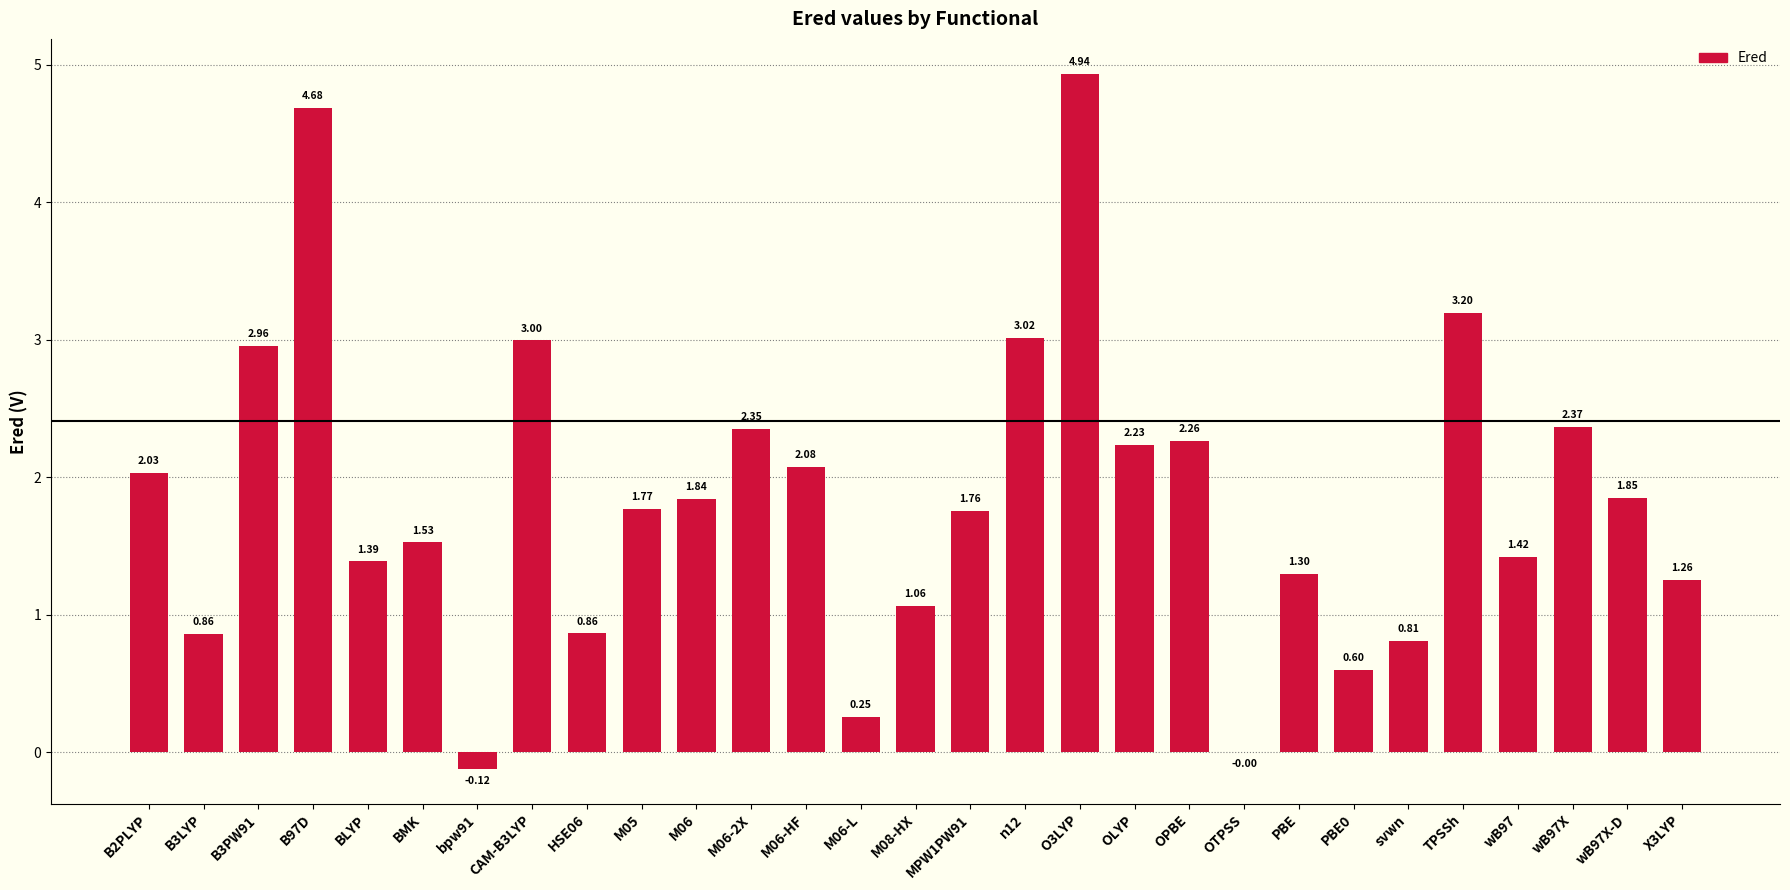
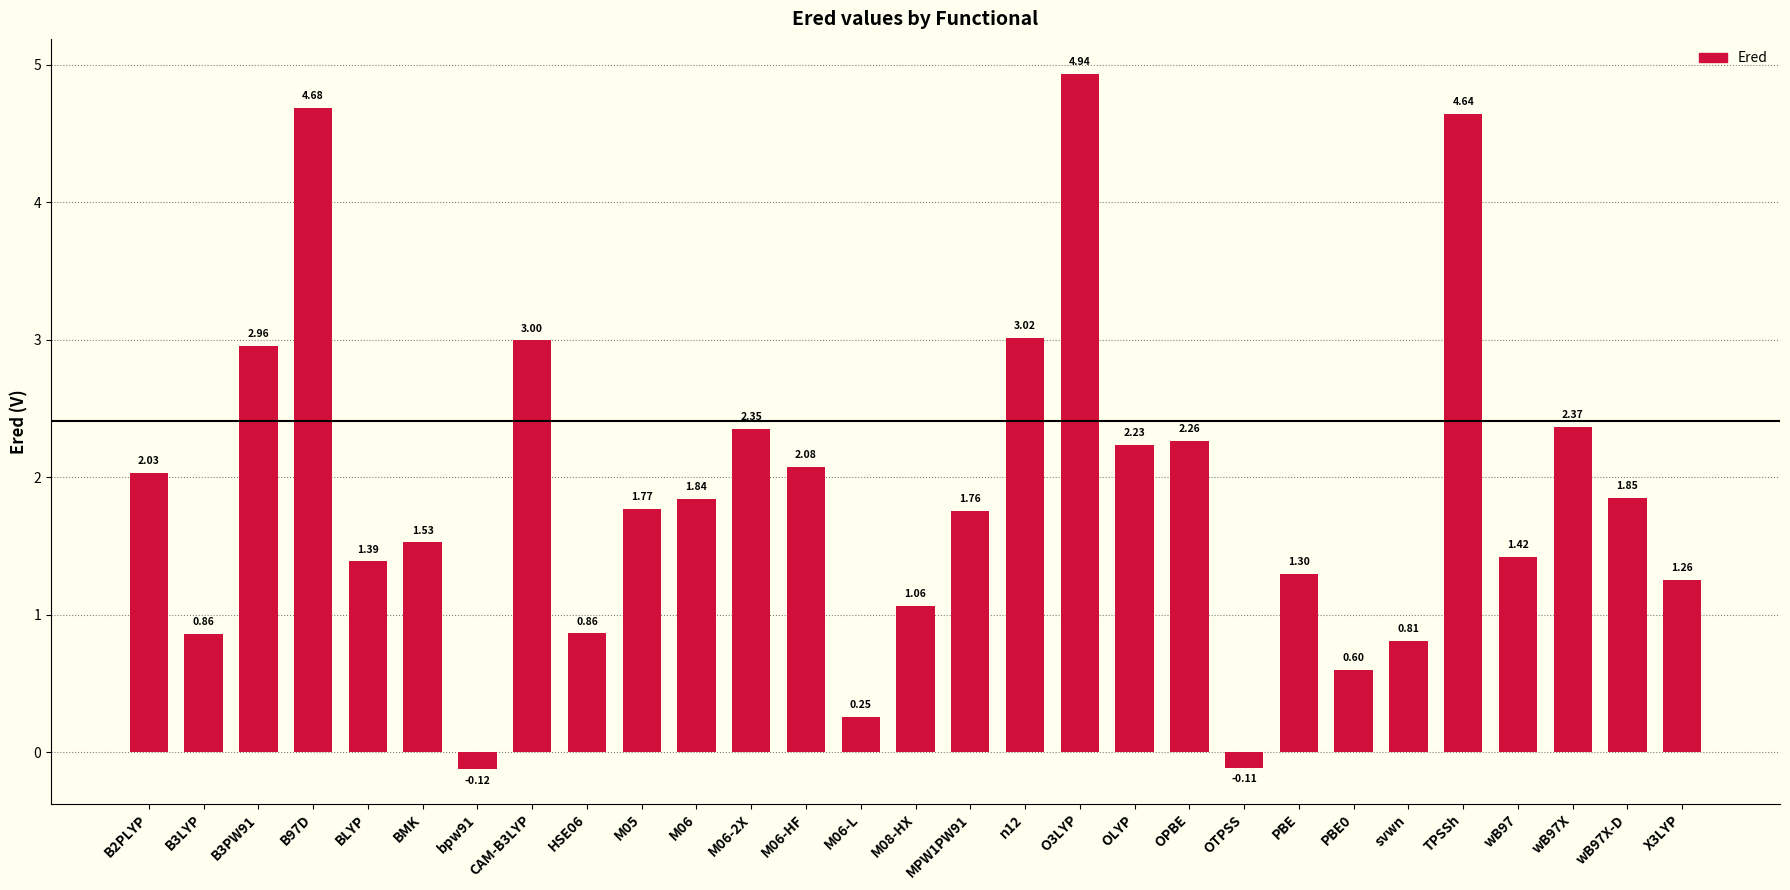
OTPSS: -0.00 -> -0.11
TPSSh: 3.20 -> 4.64
